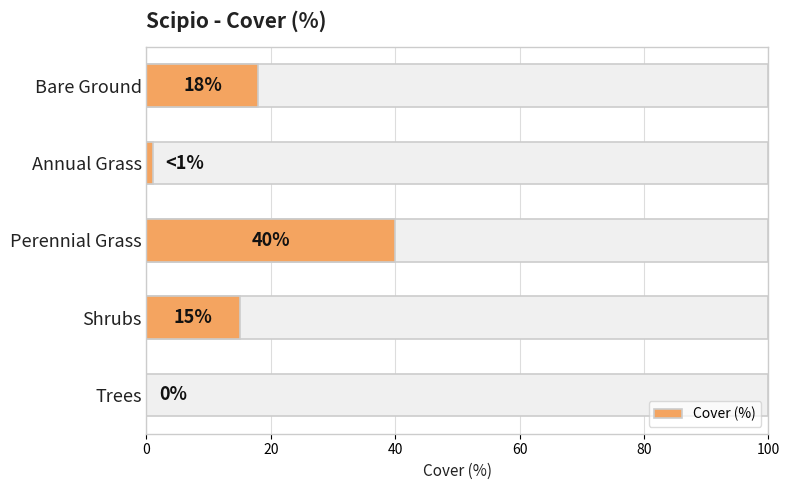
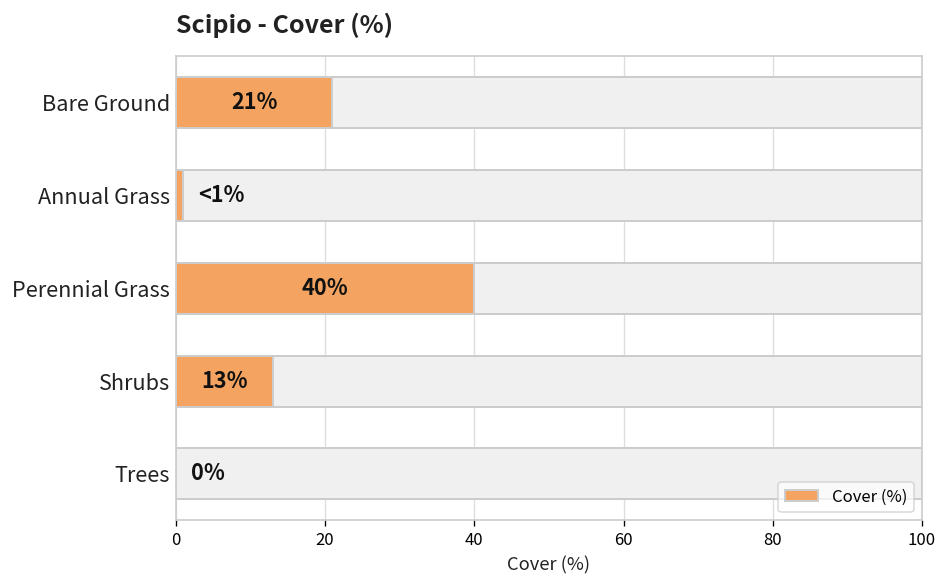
Cover (%), Bare Ground: 18% -> 21%
Cover (%), Shrubs: 15% -> 13%
